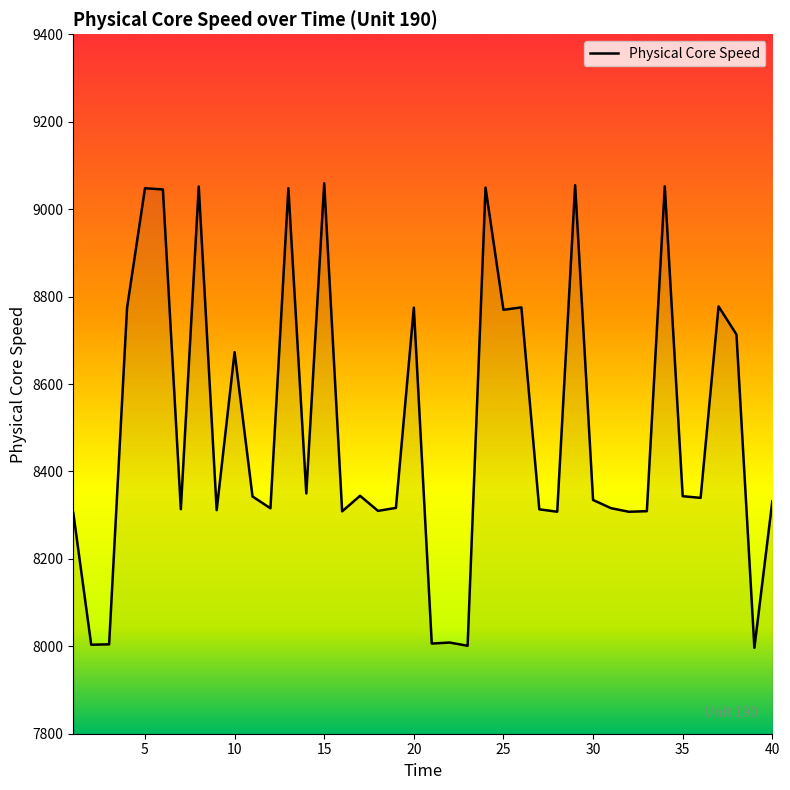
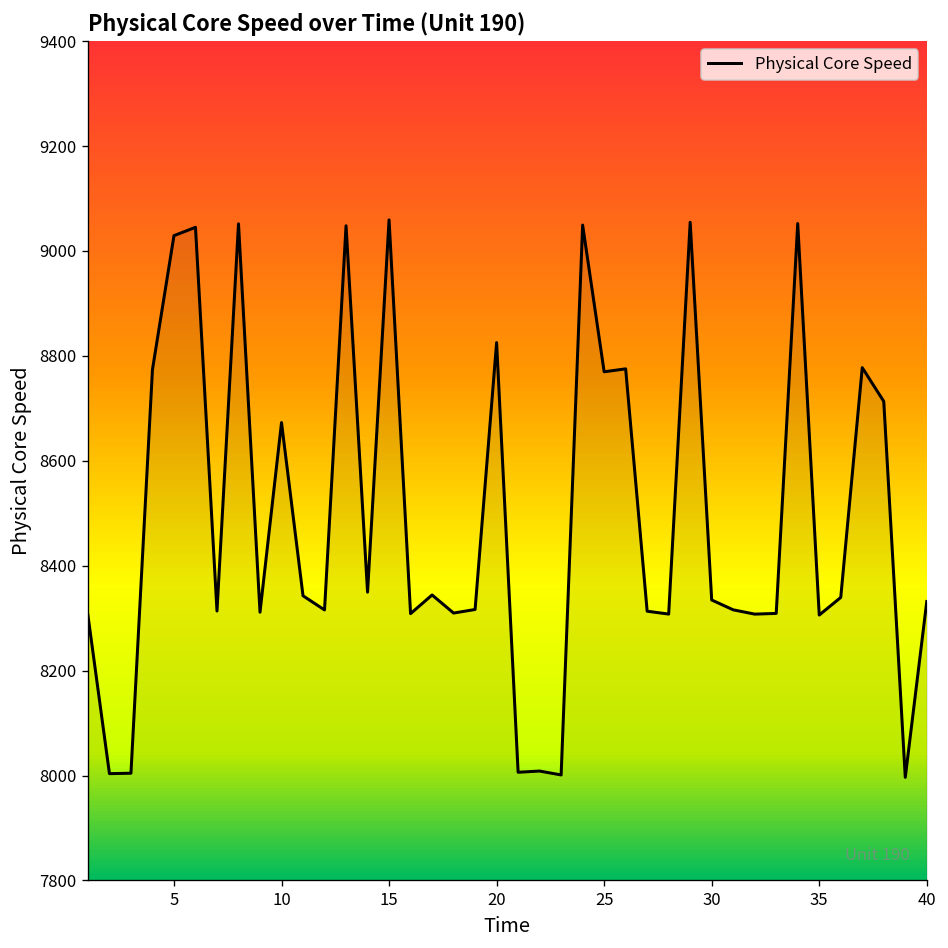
5: 9050 -> 9030
20: 8770 -> 8830
35: 8340 -> 8310
